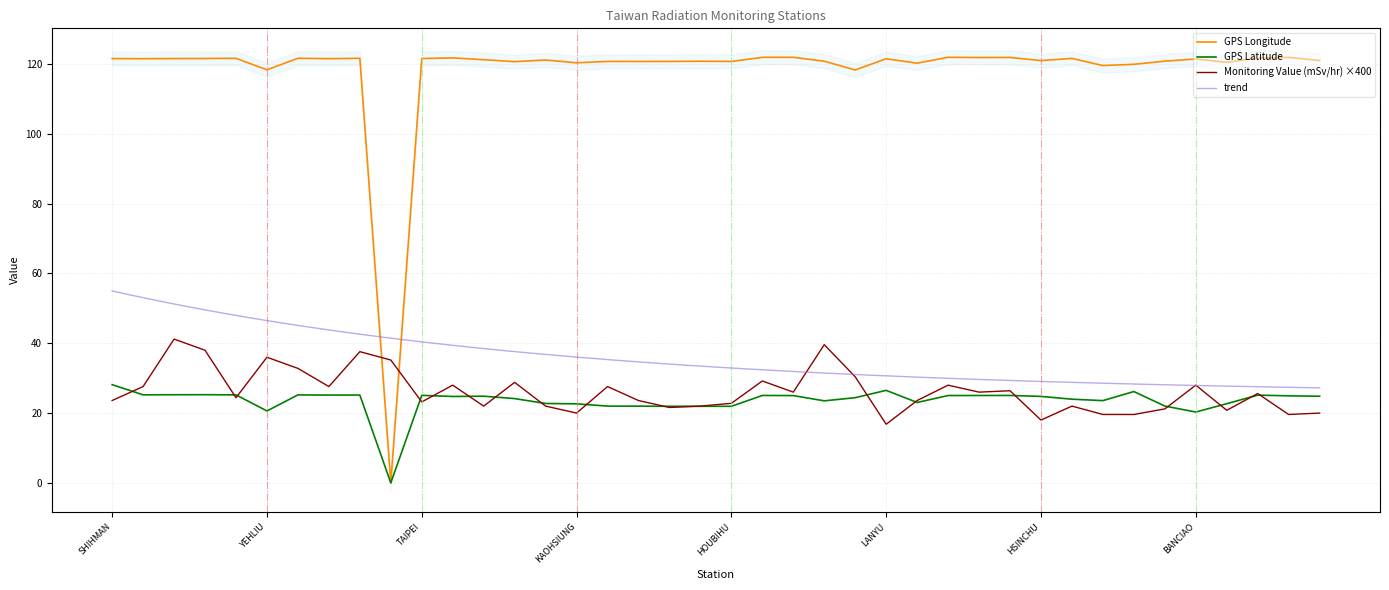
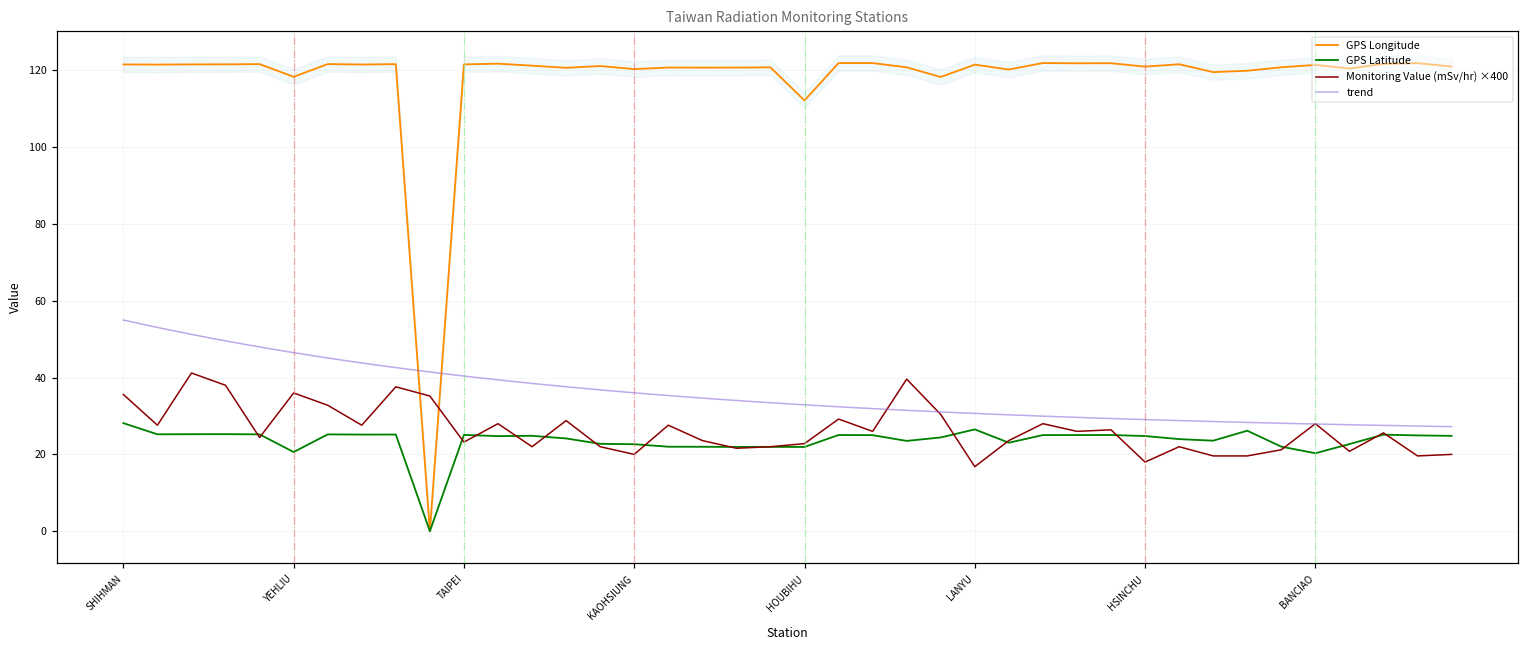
Monitoring Value (mSv/hr) ×400, SHIHMAN: 24 -> 36
GPS Longitude, HOUBIHU: 121 -> 112
